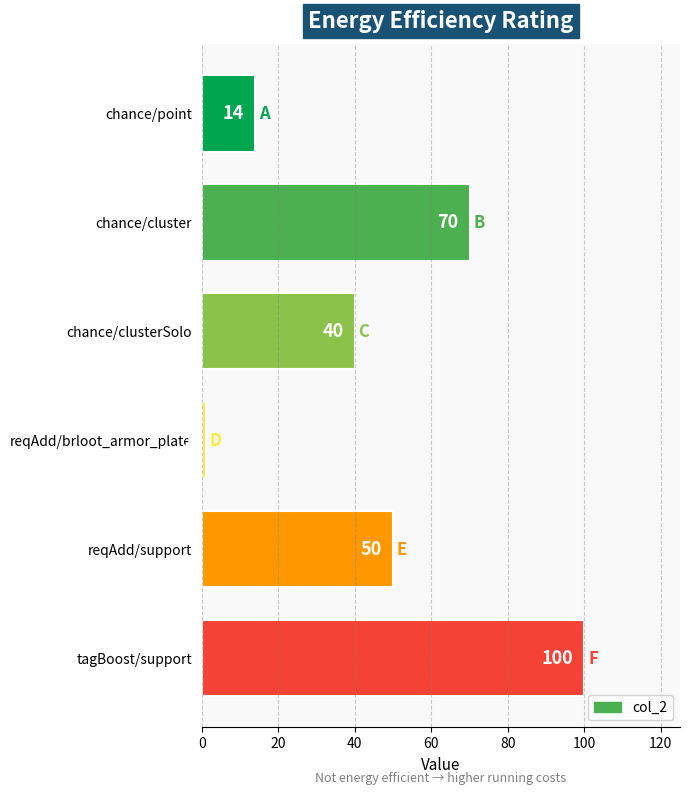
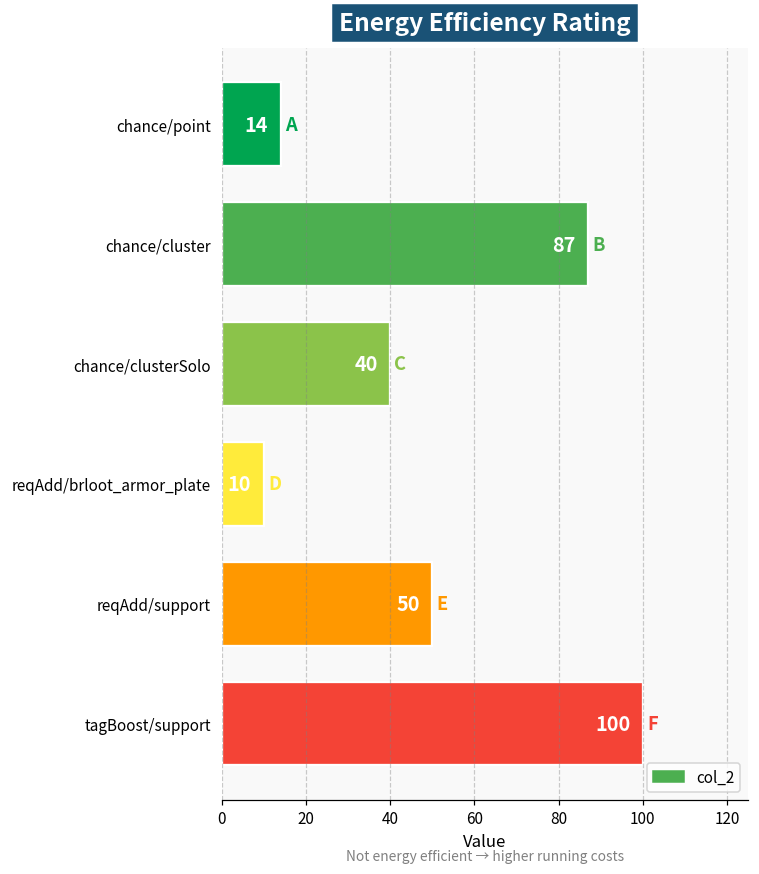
chance/cluster: 70 -> 87
reqAdd/brloot_armor_plate: 1 -> 10
